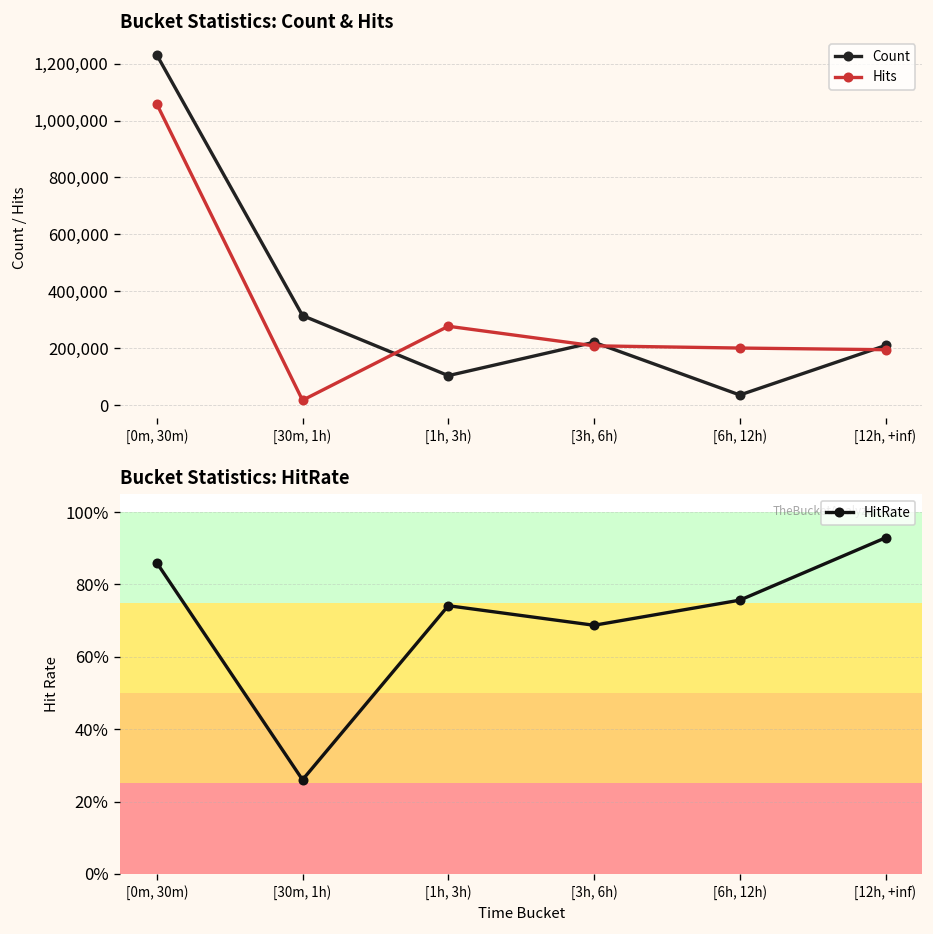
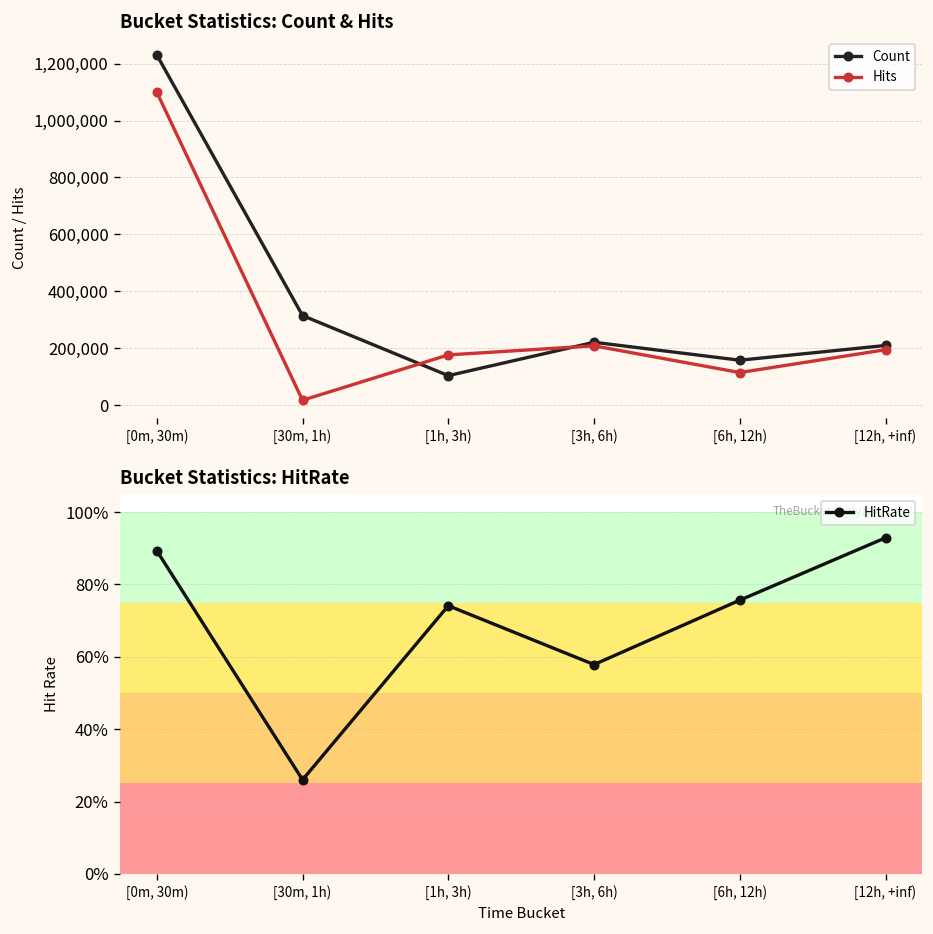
Bucket Statistics: Count & Hits, Hits, [0m, 30m): 1,060,000 -> 1,100,000
Bucket Statistics: Count & Hits, Hits, [1h, 3h): 280,000 -> 180,000
Bucket Statistics: Count & Hits, Count, [6h, 12h): 40,000 -> 160,000
Bucket Statistics: Count & Hits, Hits, [6h, 12h): 200,000 -> 110,000
Bucket Statistics: HitRate, [0m, 30m): 86% -> 89%
Bucket Statistics: HitRate, [3h, 6h): 69% -> 58%
